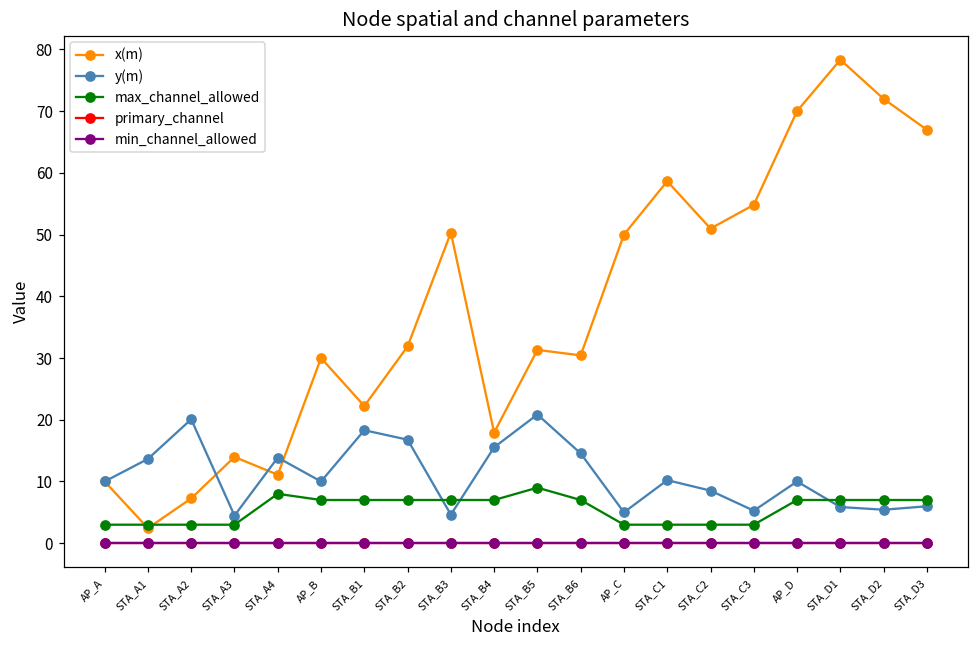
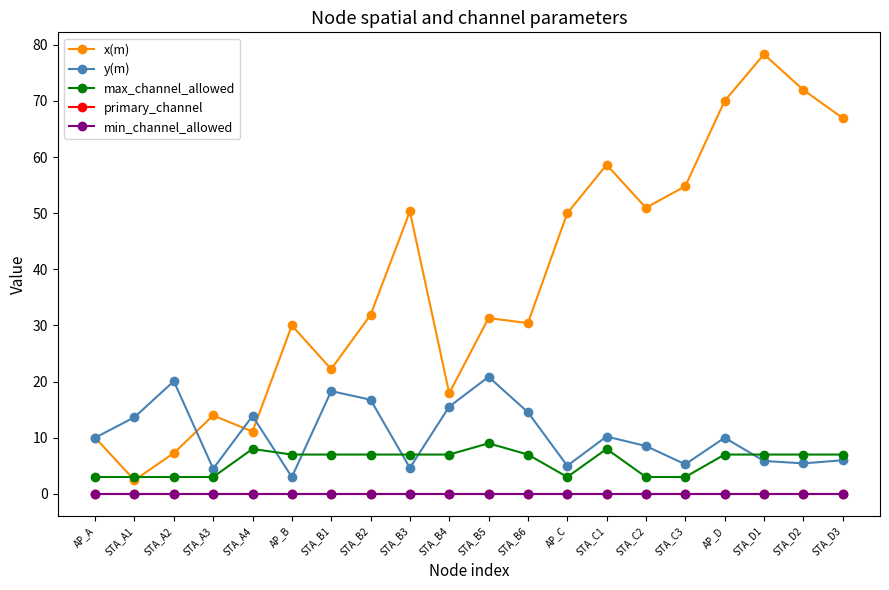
y(m), AP_B: 10 -> 3
max_channel_allowed, STA_C1: 3 -> 8
